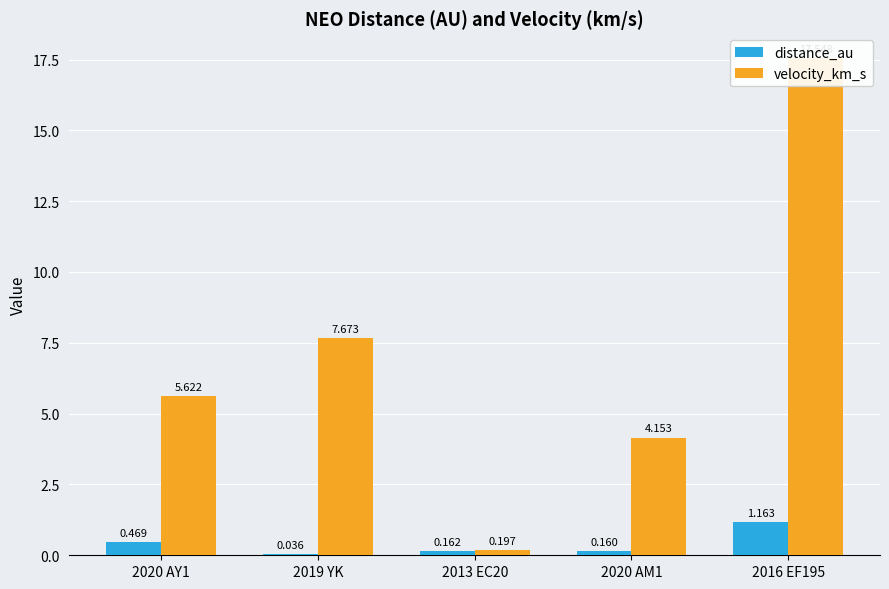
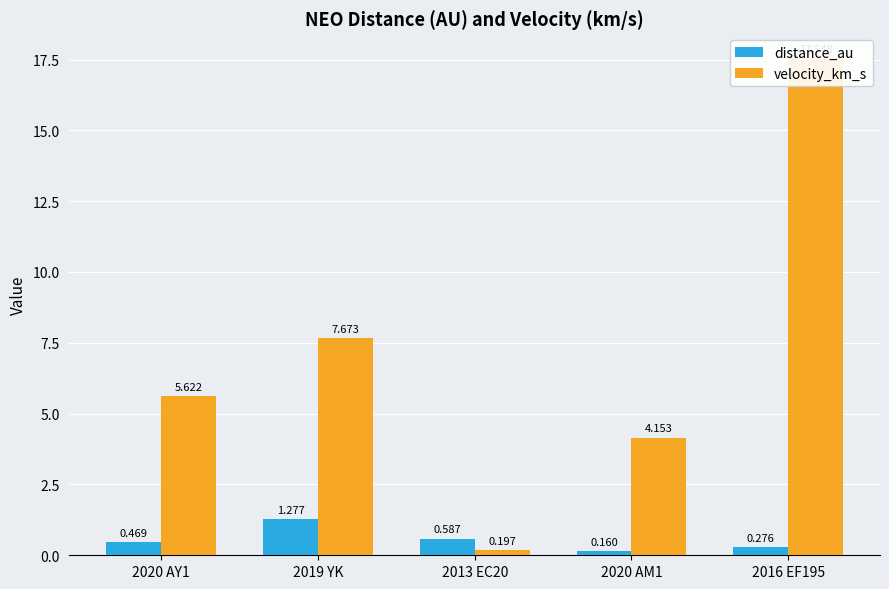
distance_au, 2019 YK: 0.036 -> 1.277
distance_au, 2013 EC20: 0.162 -> 0.587
distance_au, 2016 EF195: 1.163 -> 0.276
